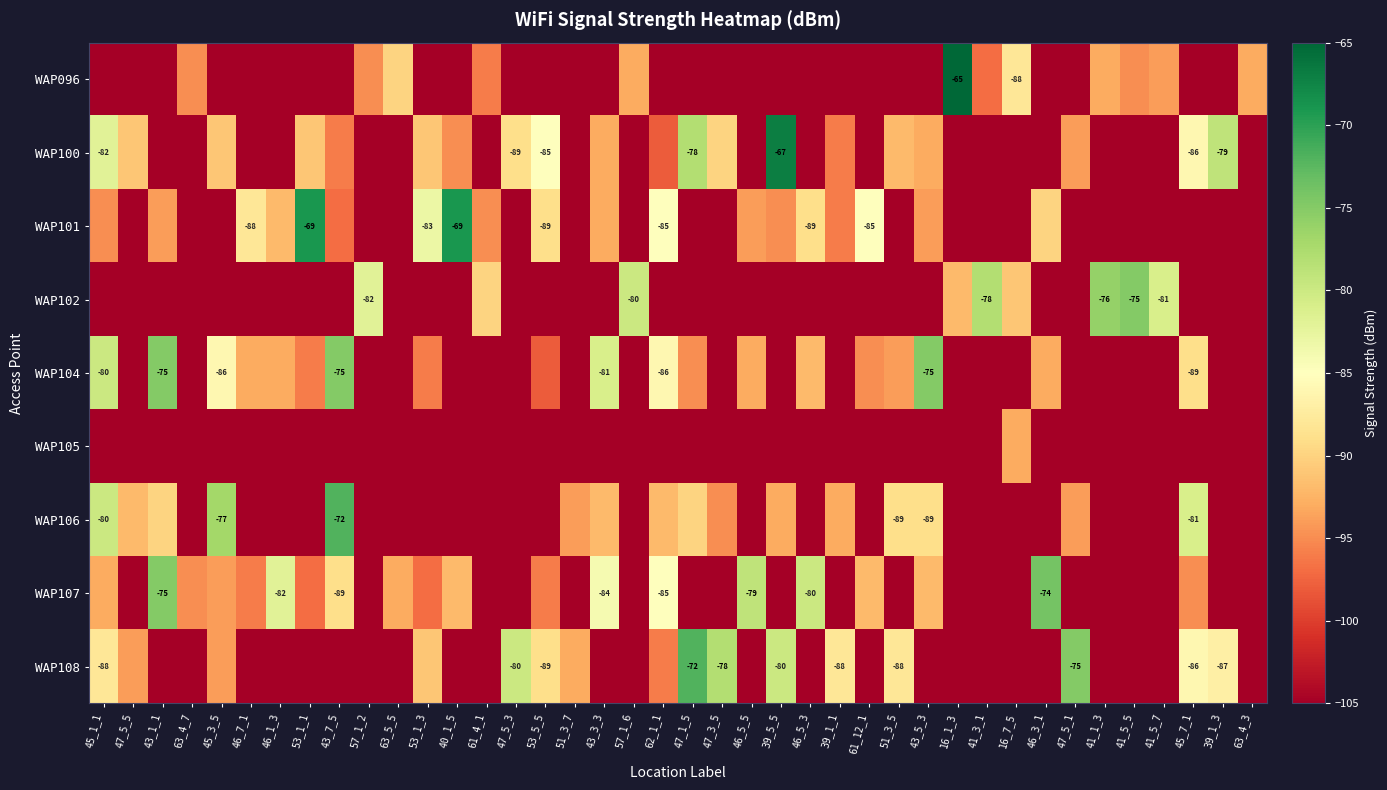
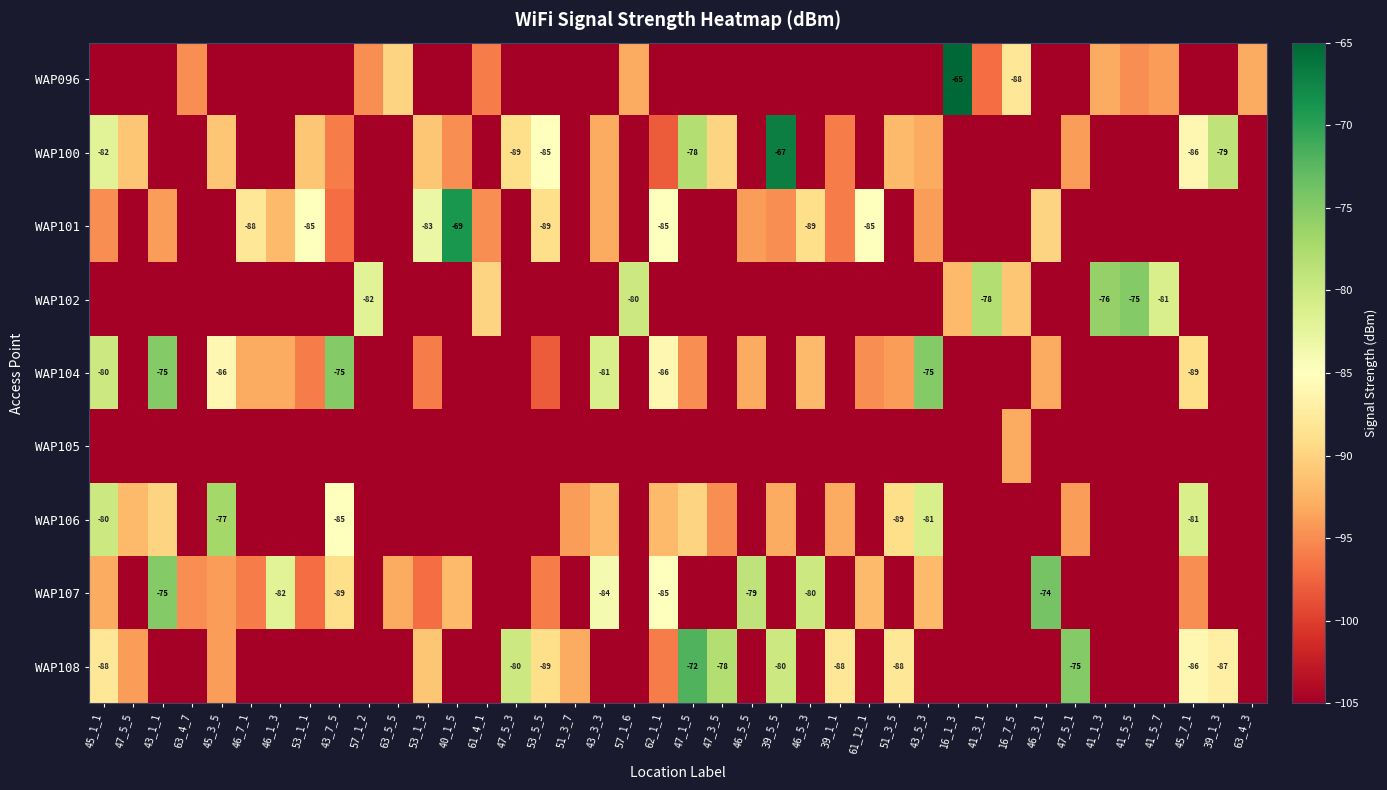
WAP101, 53_1_1: -69 -> -85
WAP106, 43_7_5: -72 -> -85
WAP106, 43_5_3: -89 -> -81
